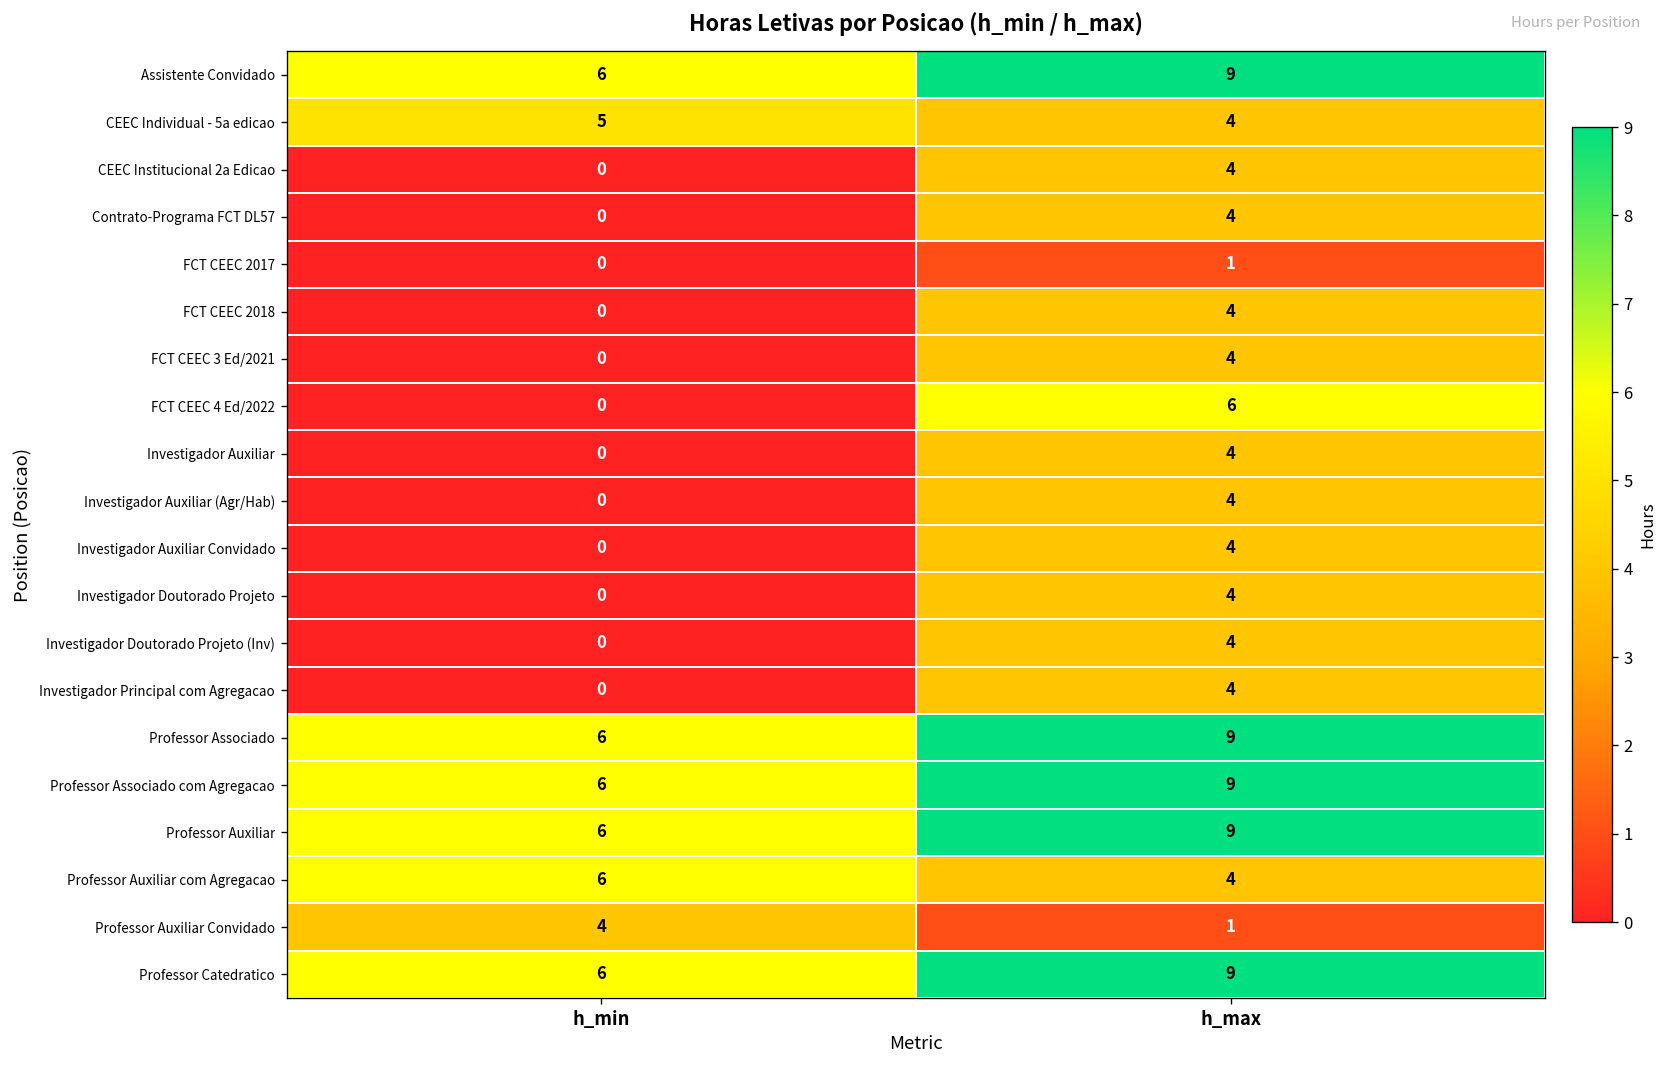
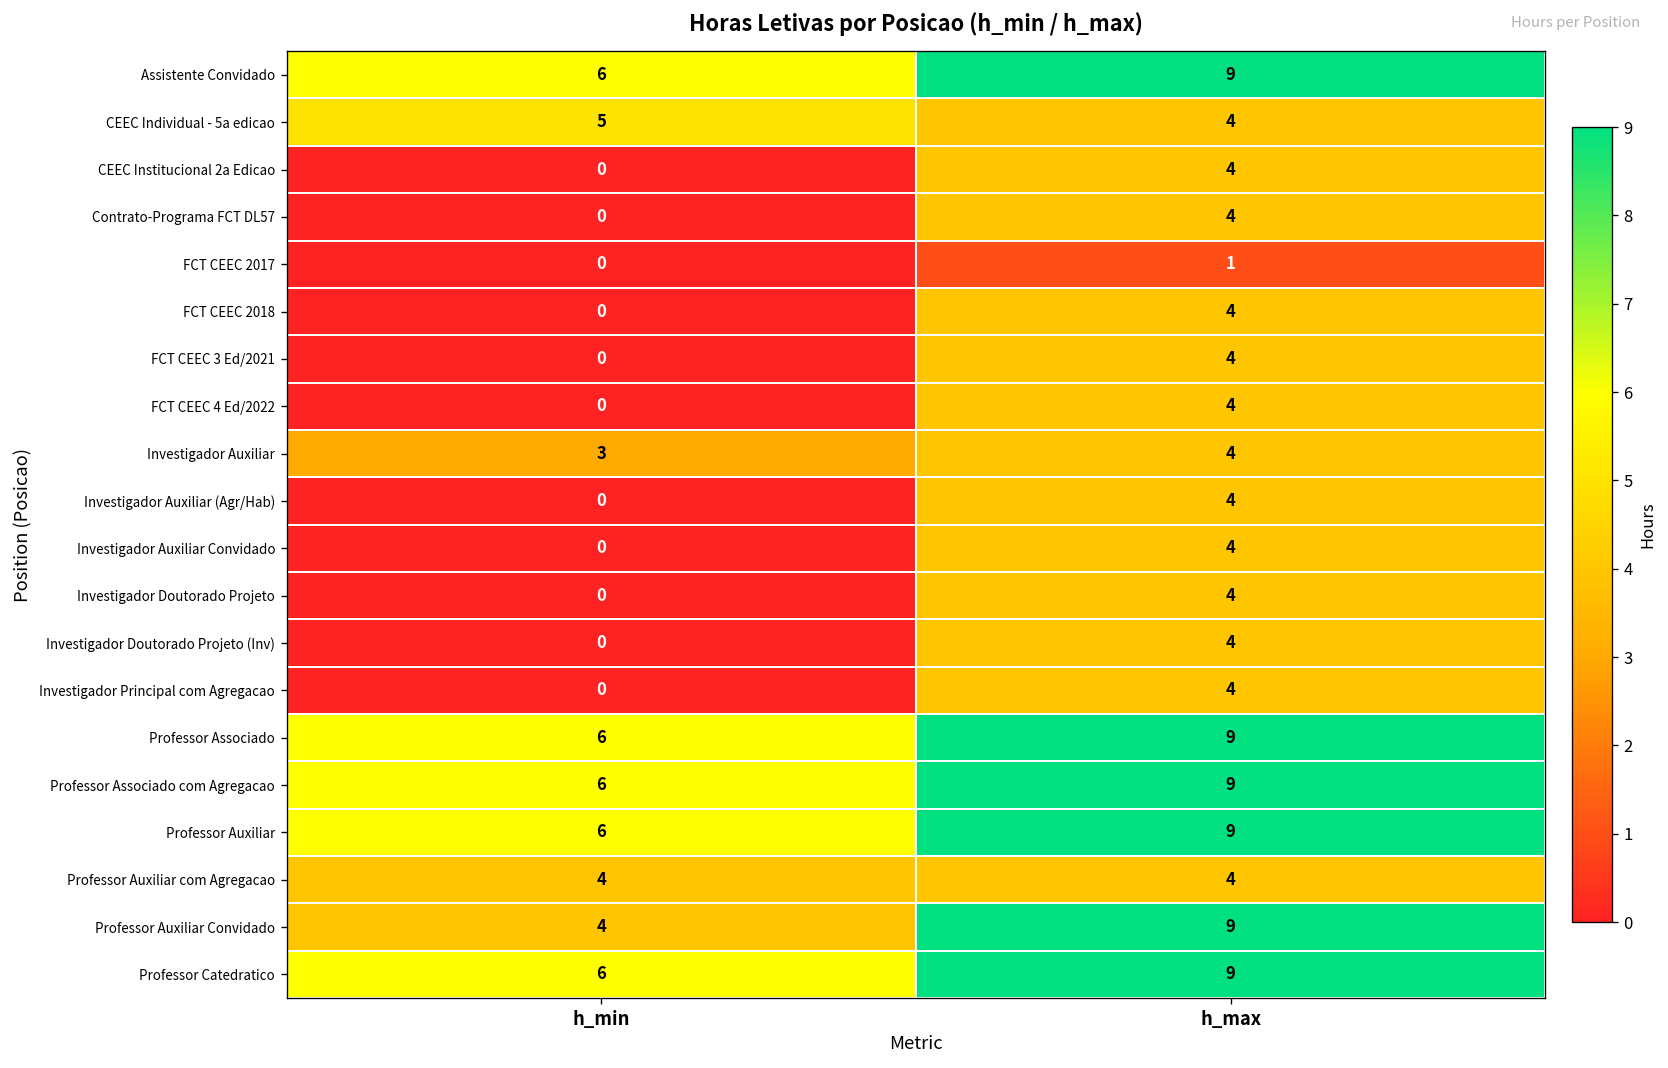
FCT CEEC 4 Ed/2022, h_max: 6 -> 4
Investigador Auxiliar, h_min: 0 -> 3
Professor Auxiliar com Agregacao, h_min: 6 -> 4
Professor Auxiliar Convidado, h_max: 1 -> 9
